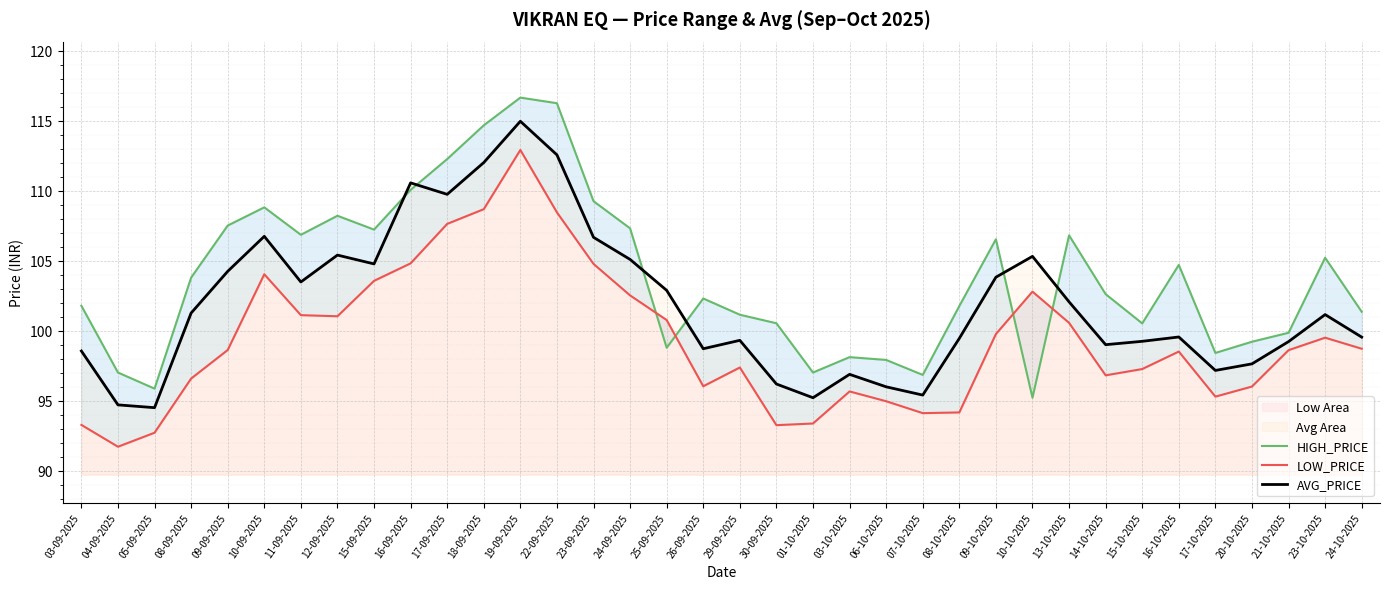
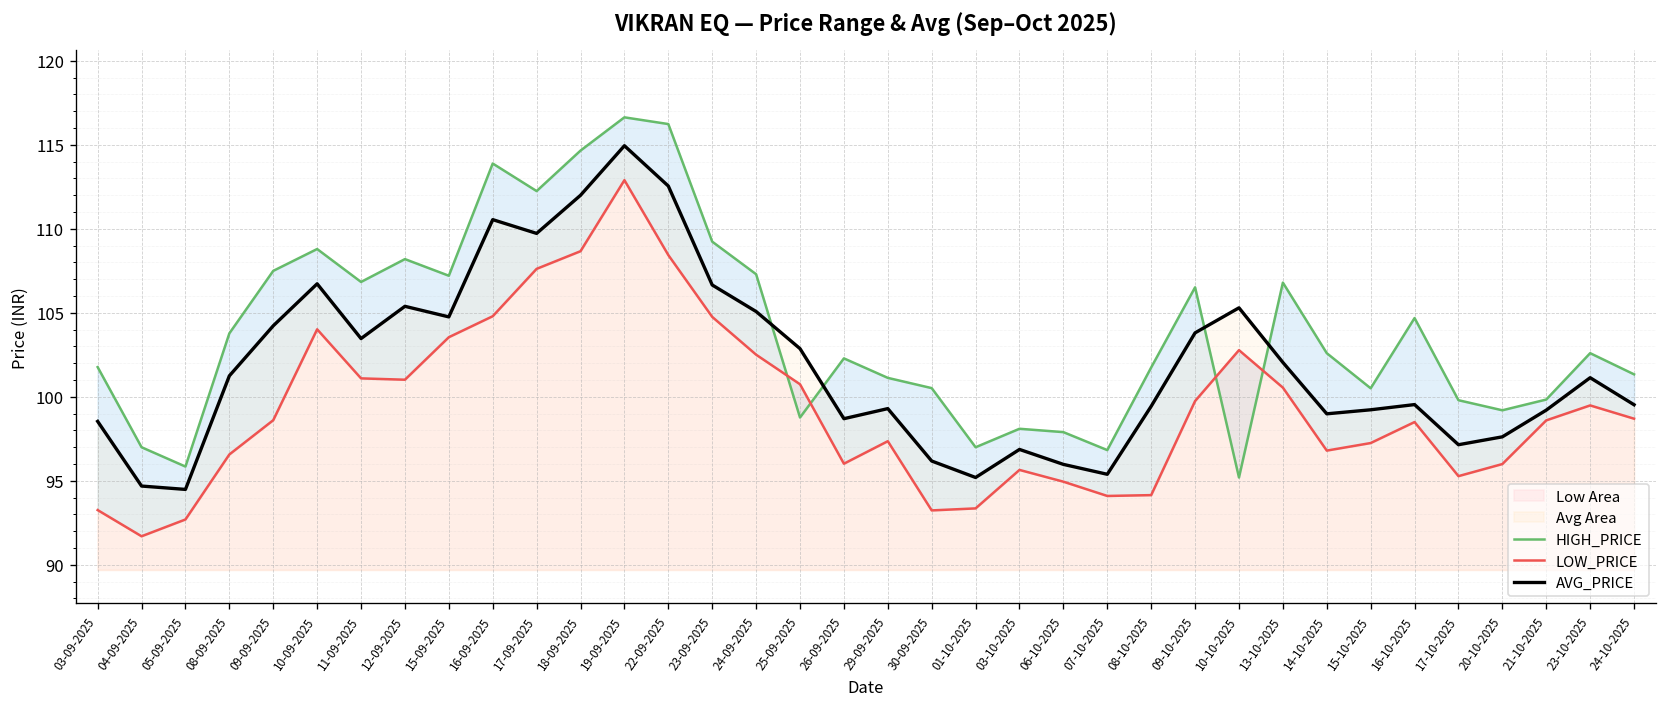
HIGH_PRICE, 16-09-2025: 110.1 -> 113.9
HIGH_PRICE, 17-10-2025: 98.4 -> 99.8
HIGH_PRICE, 23-10-2025: 105.2 -> 102.6
